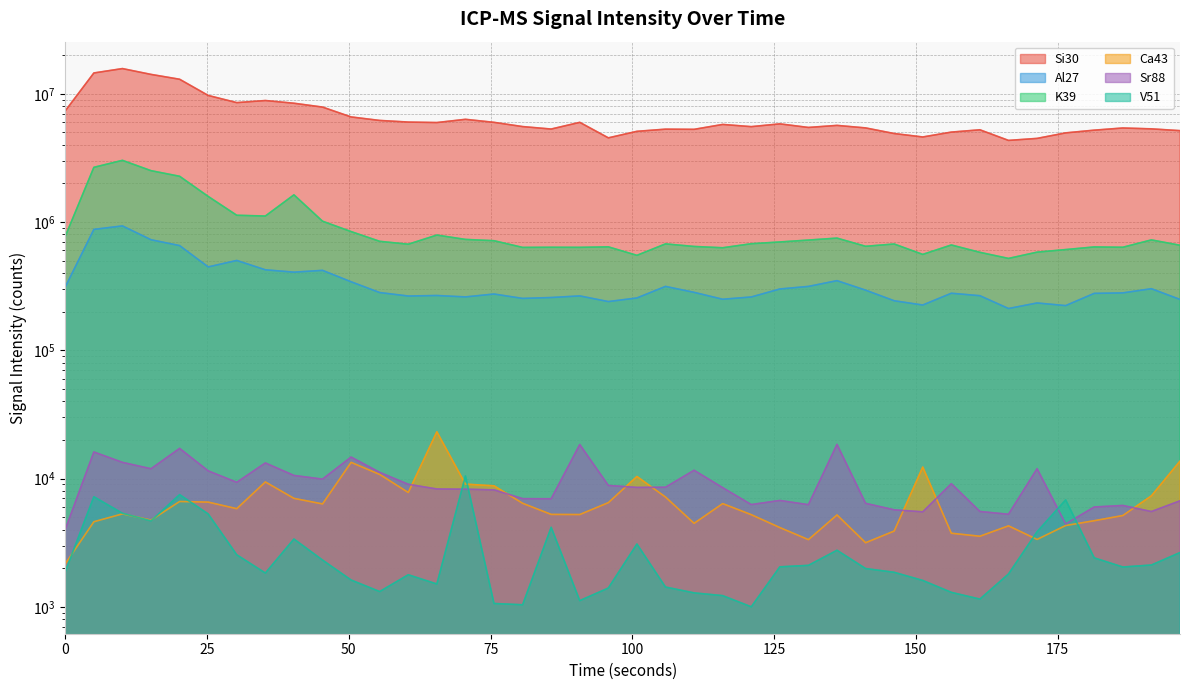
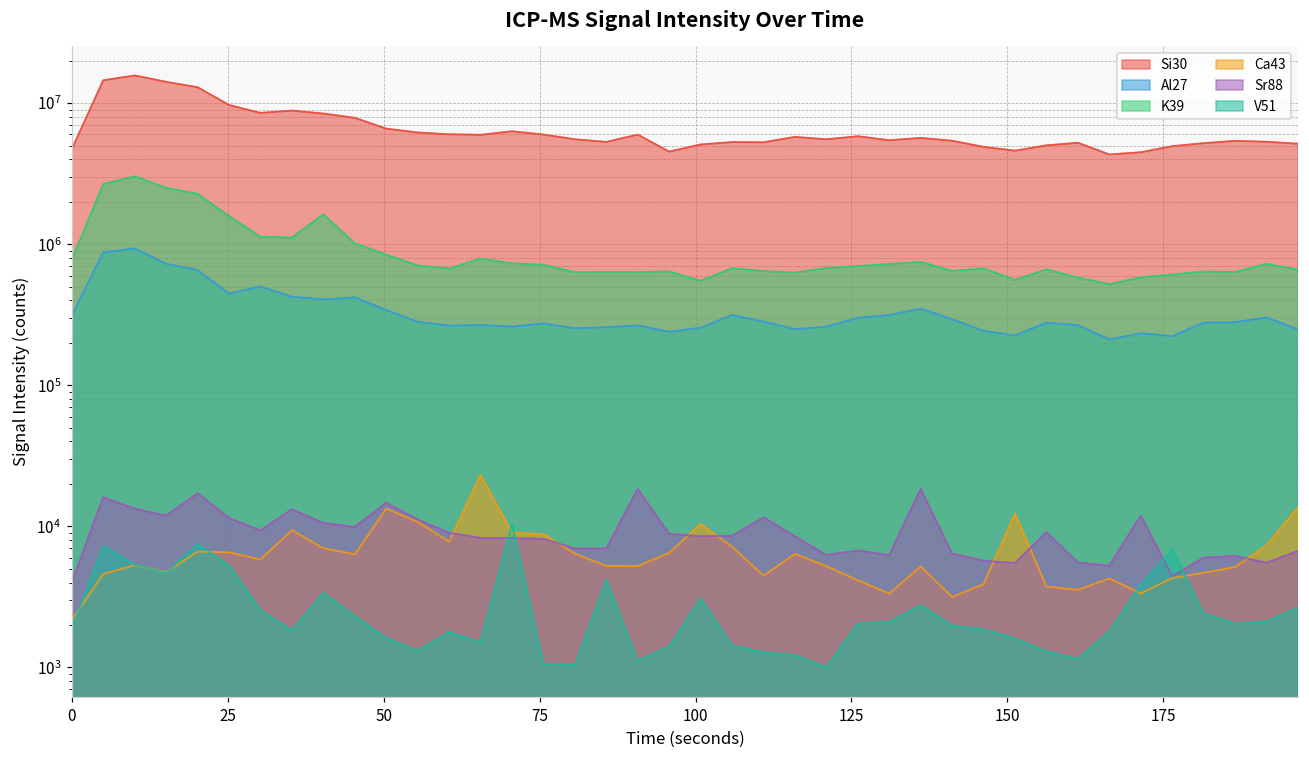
Si30, 0: 7000000 -> 4700000
